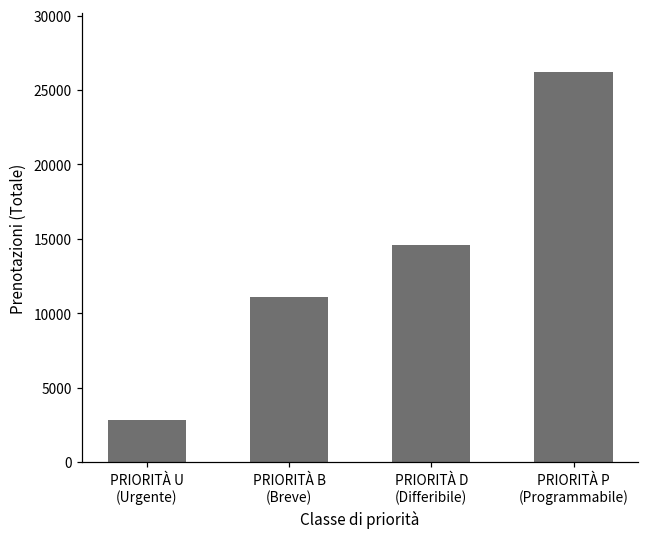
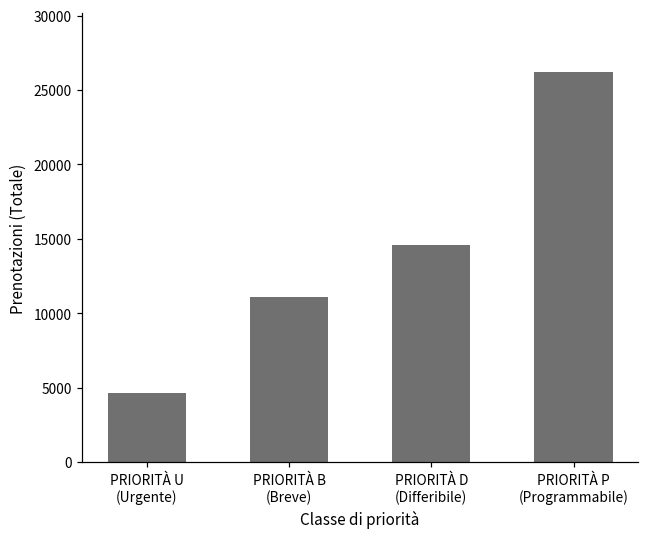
PRIORITÀ U (Urgente): 2800 -> 4700
